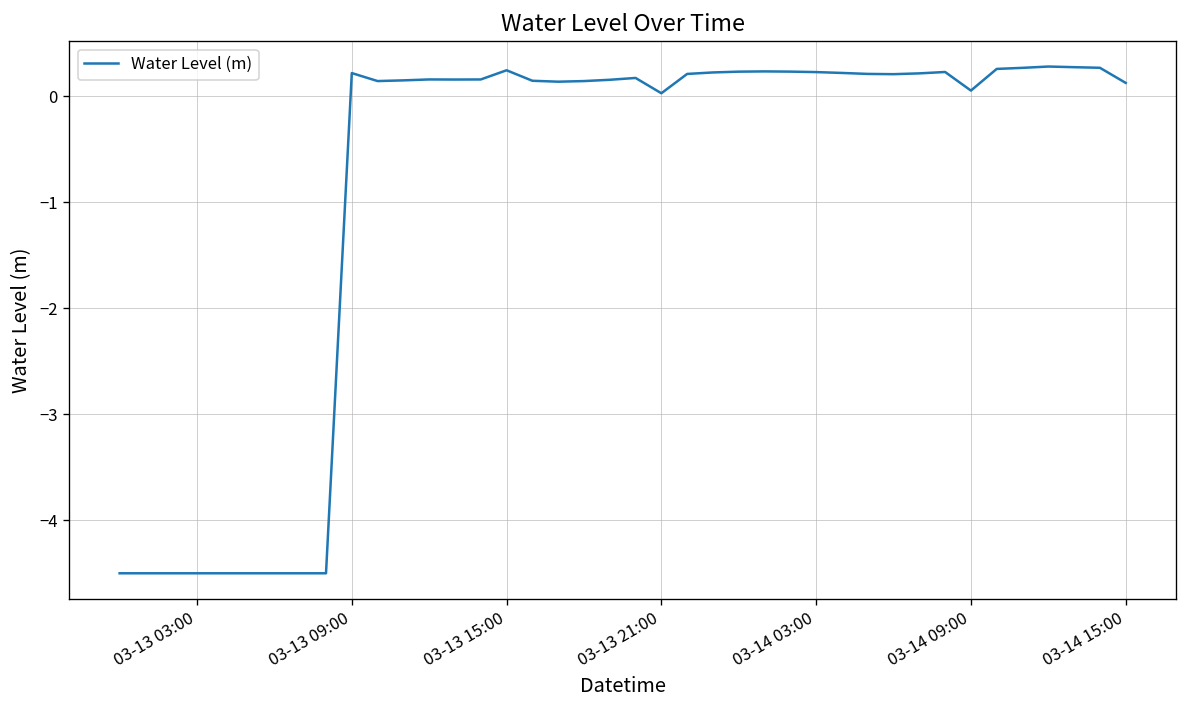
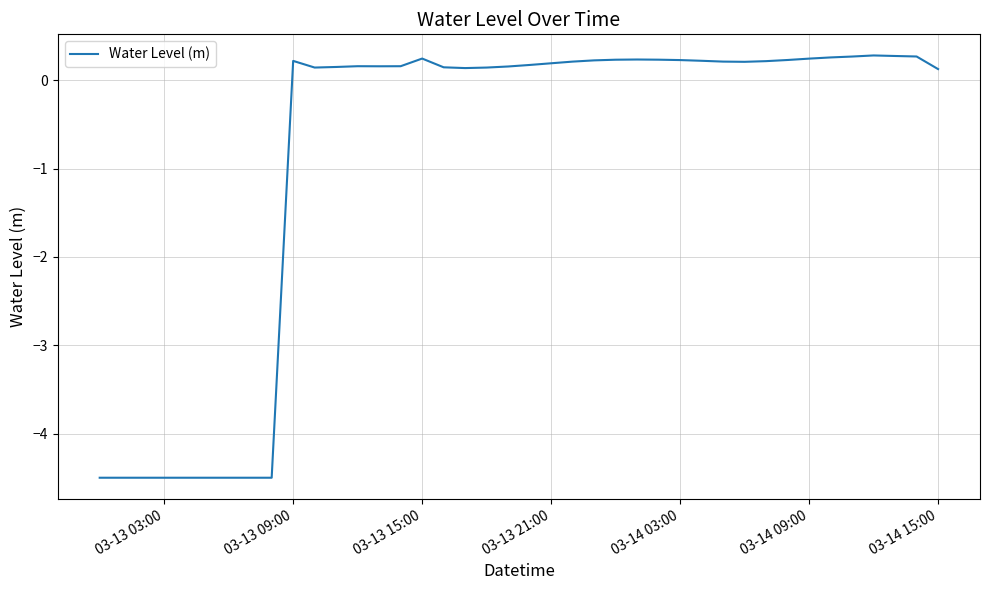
03-13 21:00: 0.0 -> 0.2
03-14 09:00: 0.1 -> 0.2
